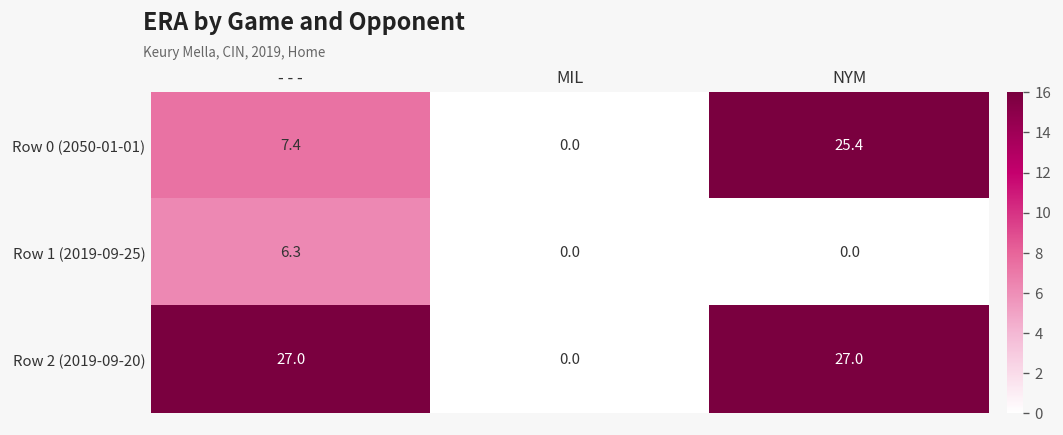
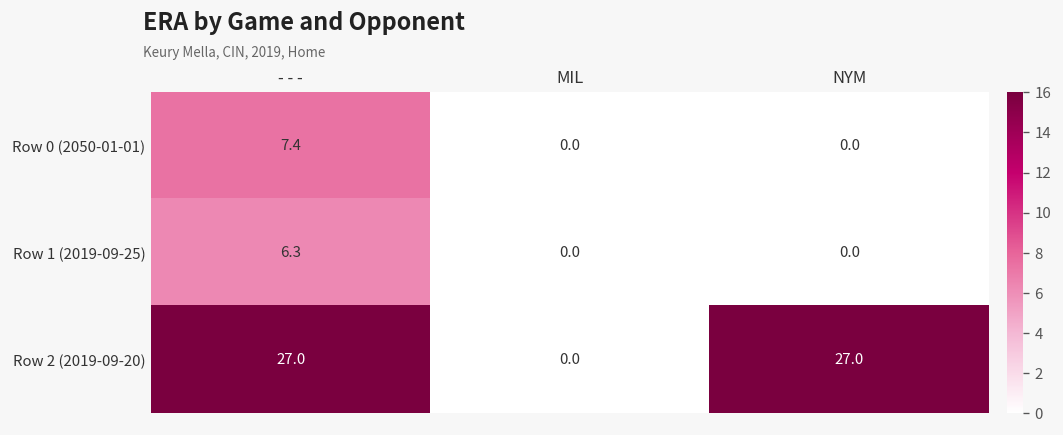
Row 0 (2050-01-01), NYM: 25.4 -> 0.0
